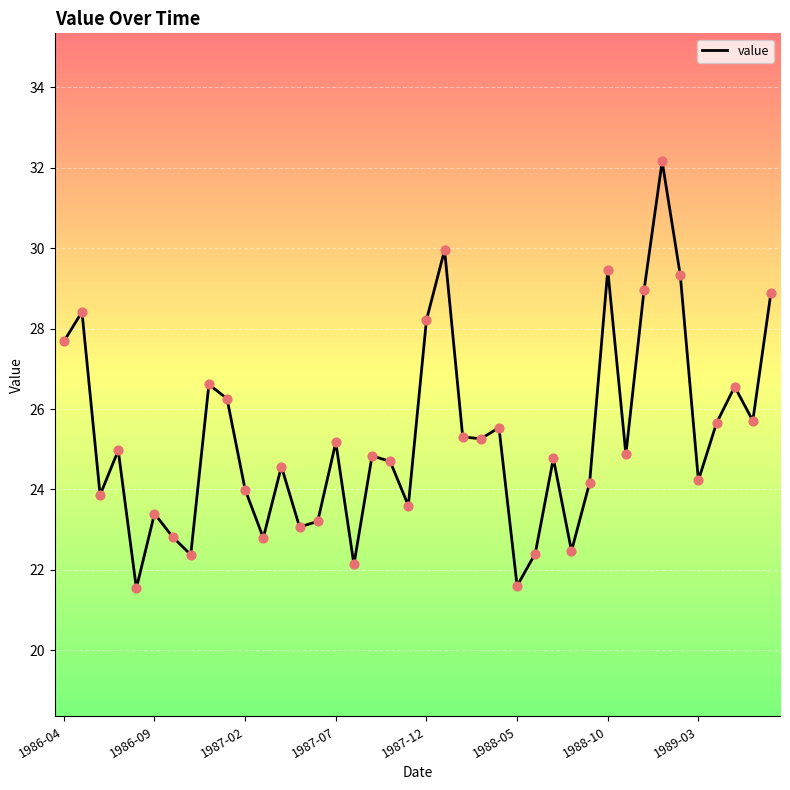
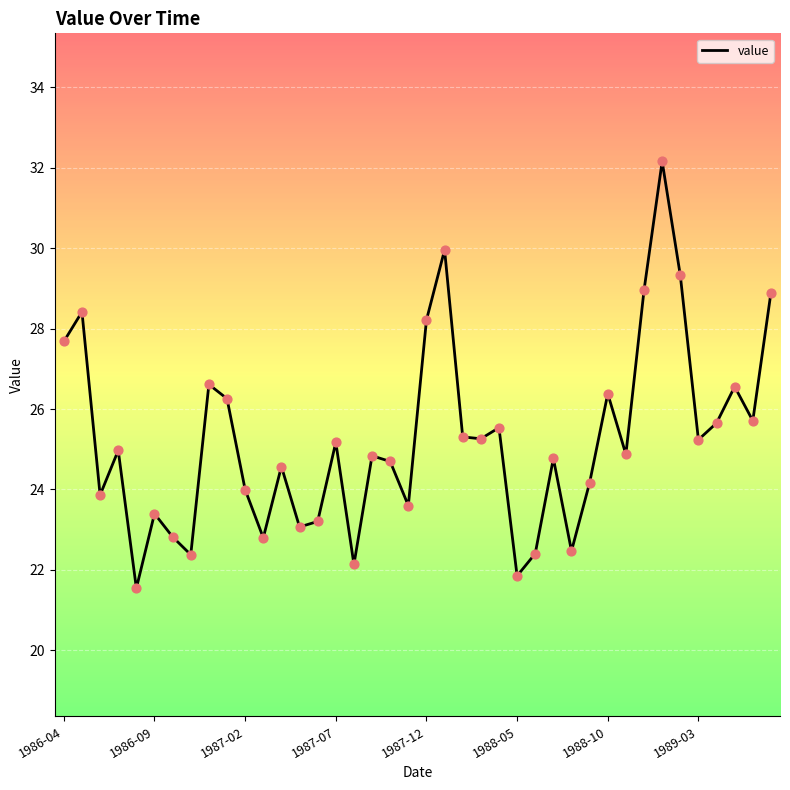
1988-05: 21.6 -> 21.9
1988-10: 29.5 -> 26.4
1989-03: 24.2 -> 25.2
